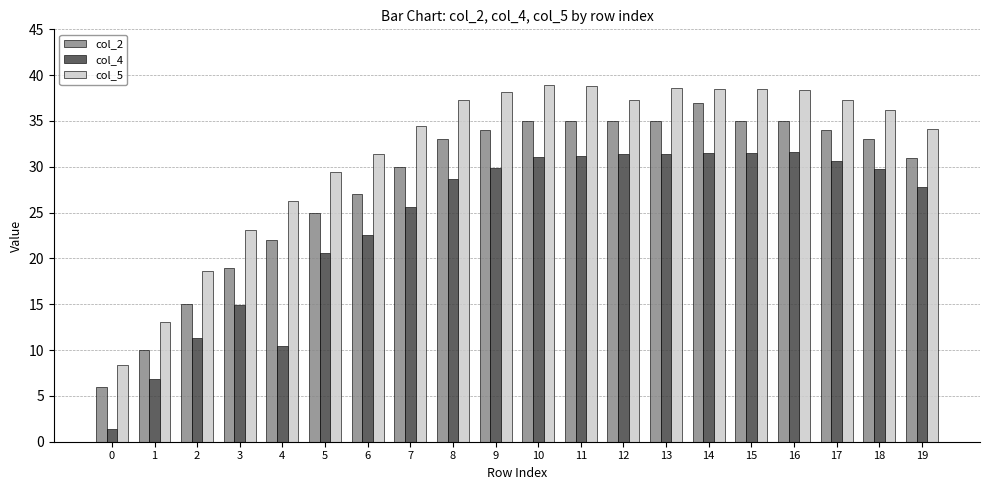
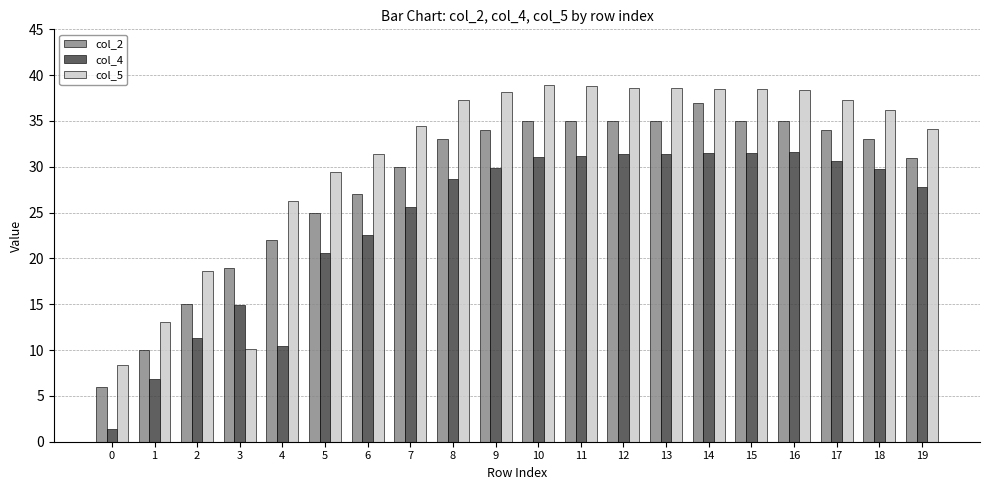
col_5, 3: 23 -> 10
col_5, 12: 37 -> 39
